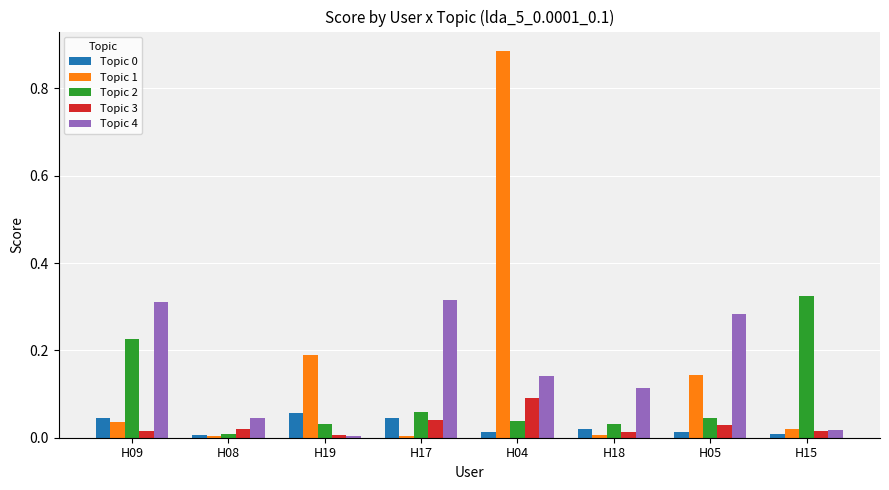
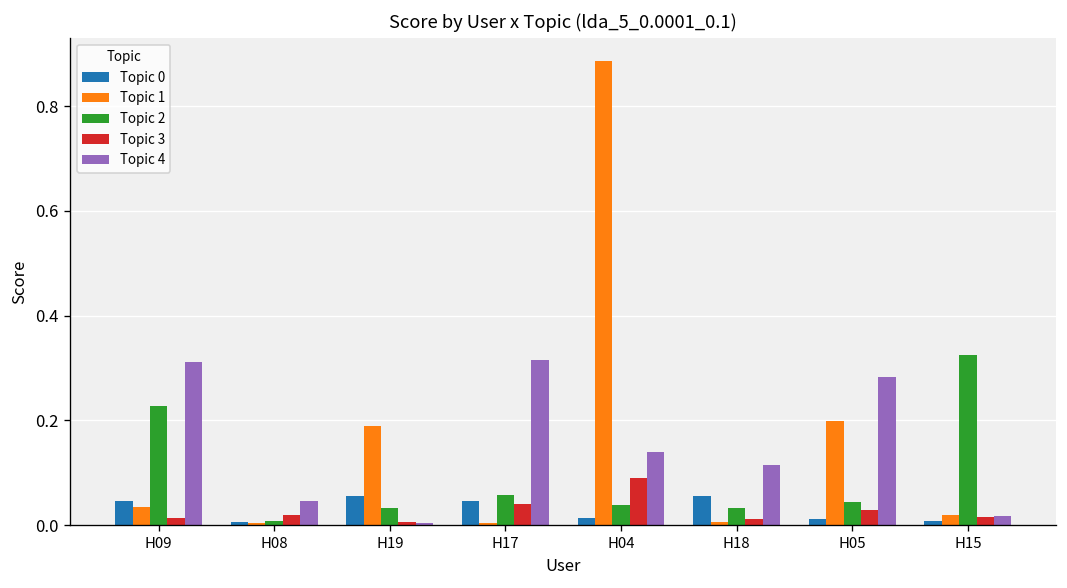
Topic 0, H18: 0.02 -> 0.06
Topic 1, H05: 0.14 -> 0.20
